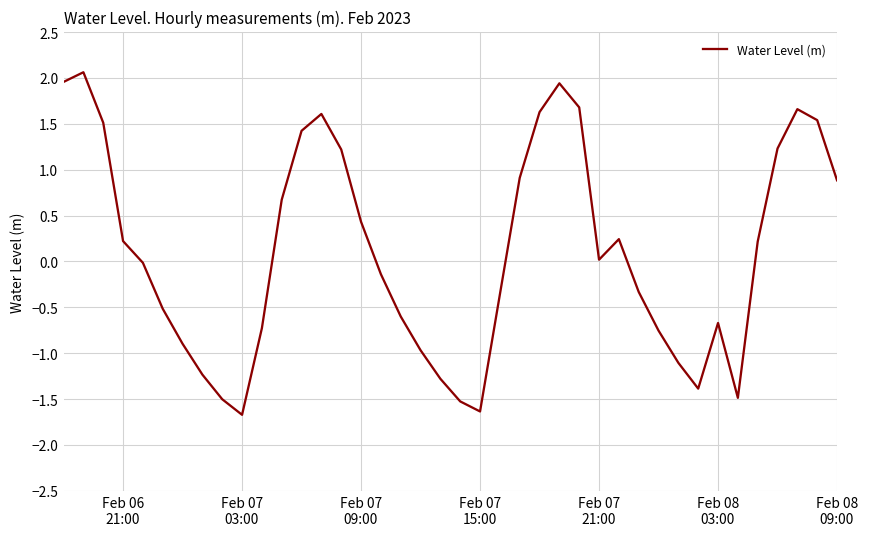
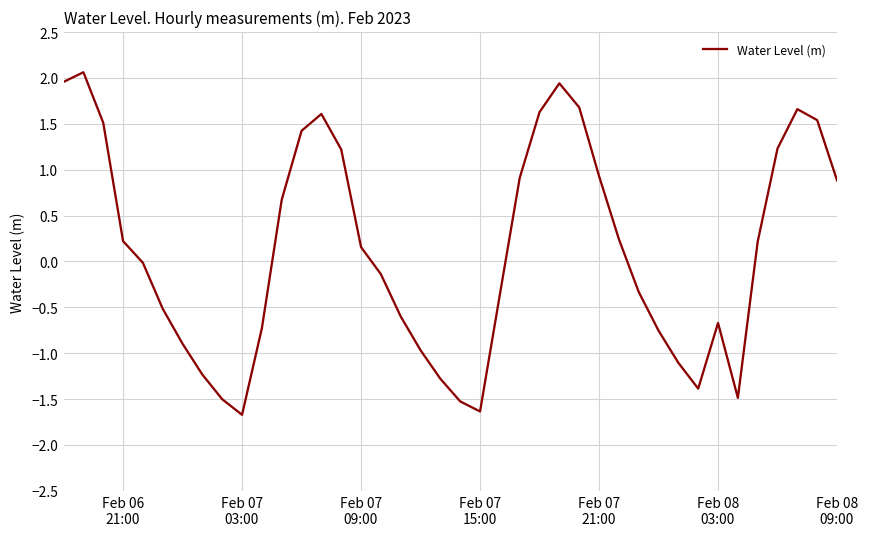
Feb 07 09:00: 0.4 -> 0.2
Feb 07 21:00: 0.0 -> 0.9
